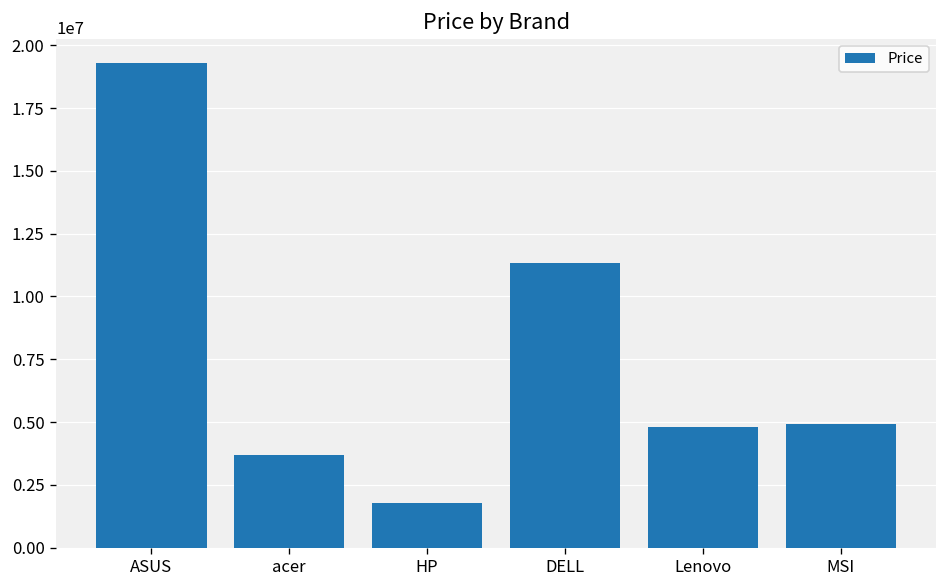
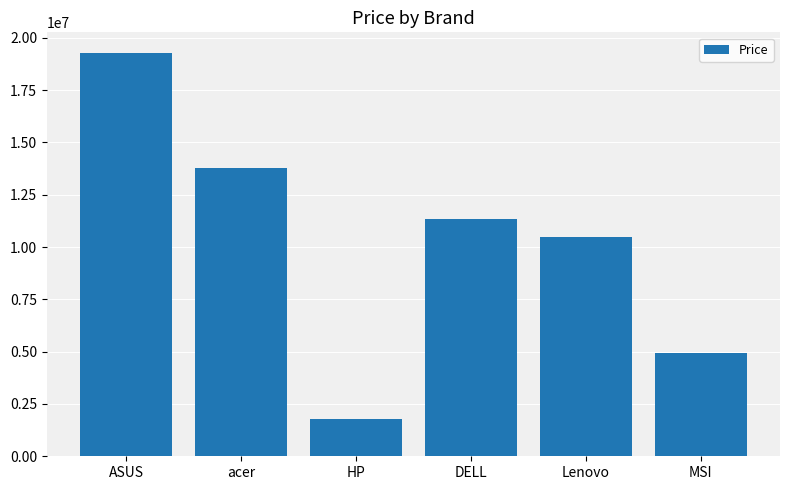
acer: 3700000 -> 13800000
Lenovo: 4800000 -> 10500000
